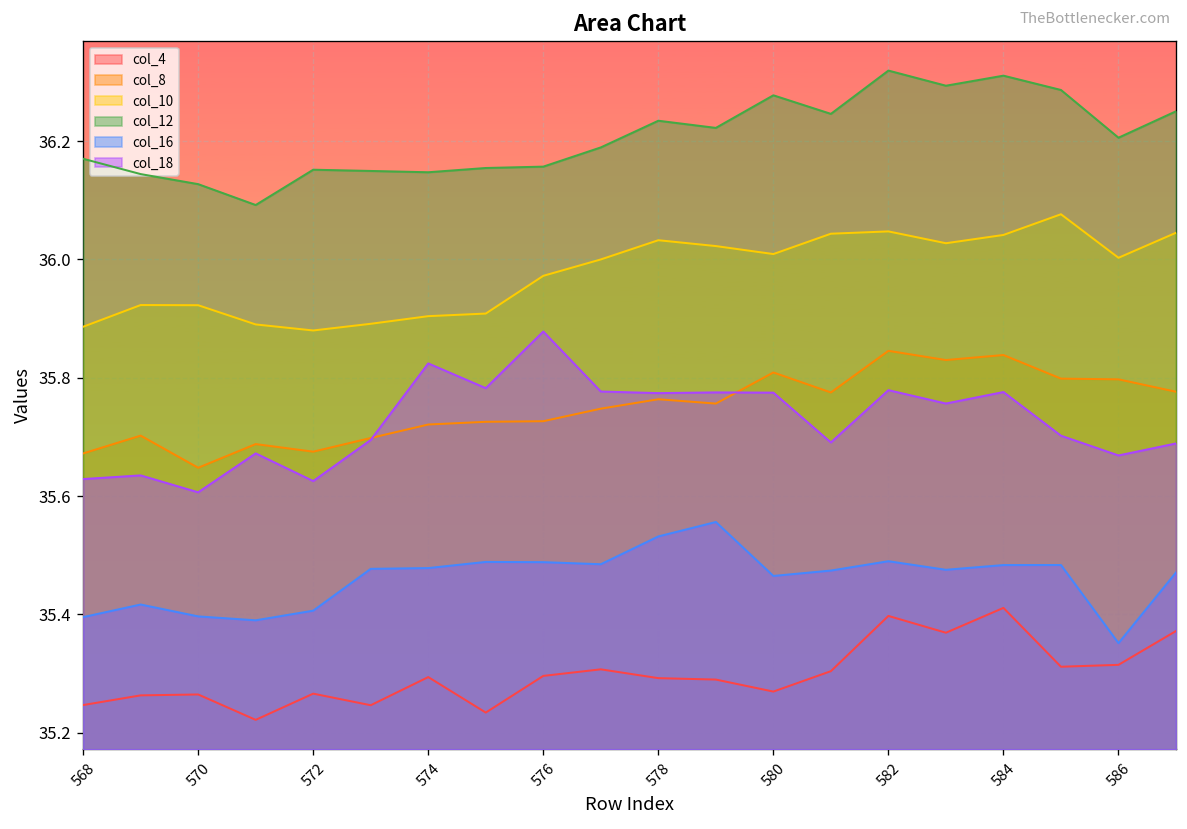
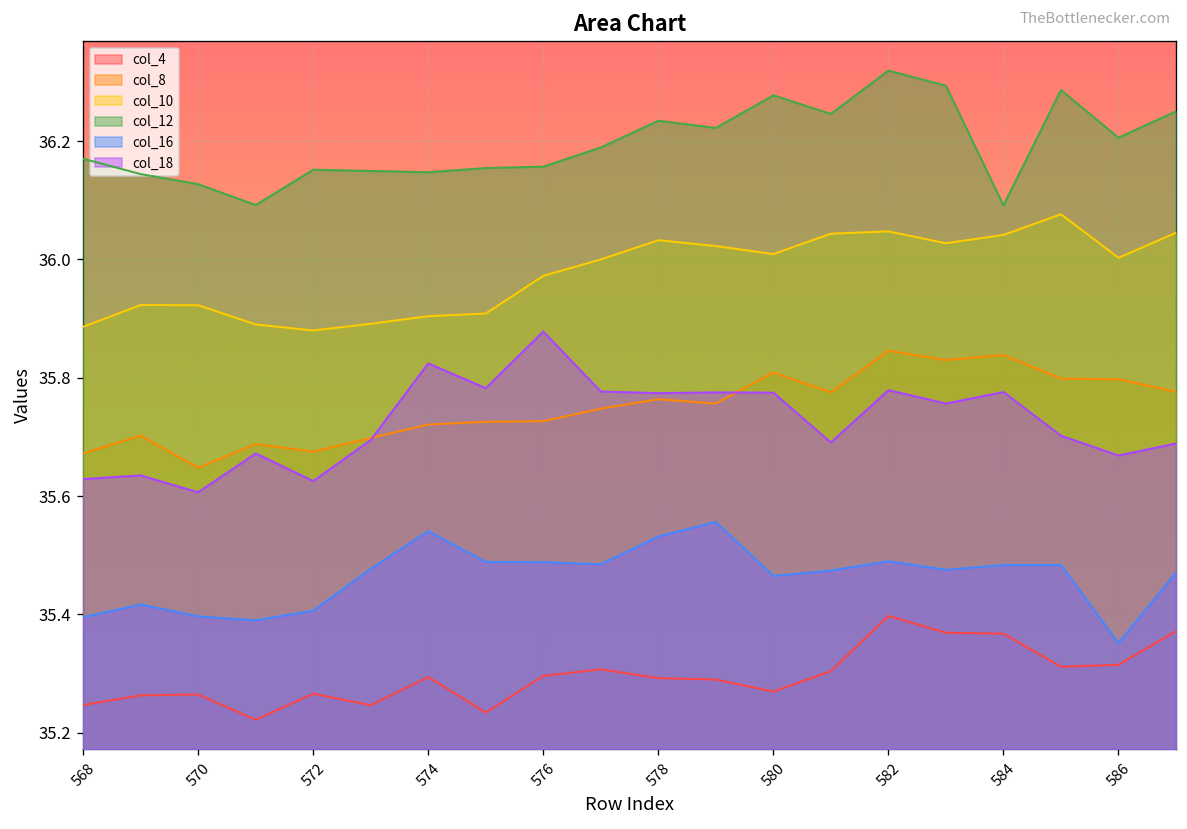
col_16, 574: 35.48 -> 35.54
col_4, 584: 35.41 -> 35.37
col_12, 584: 36.31 -> 36.09
